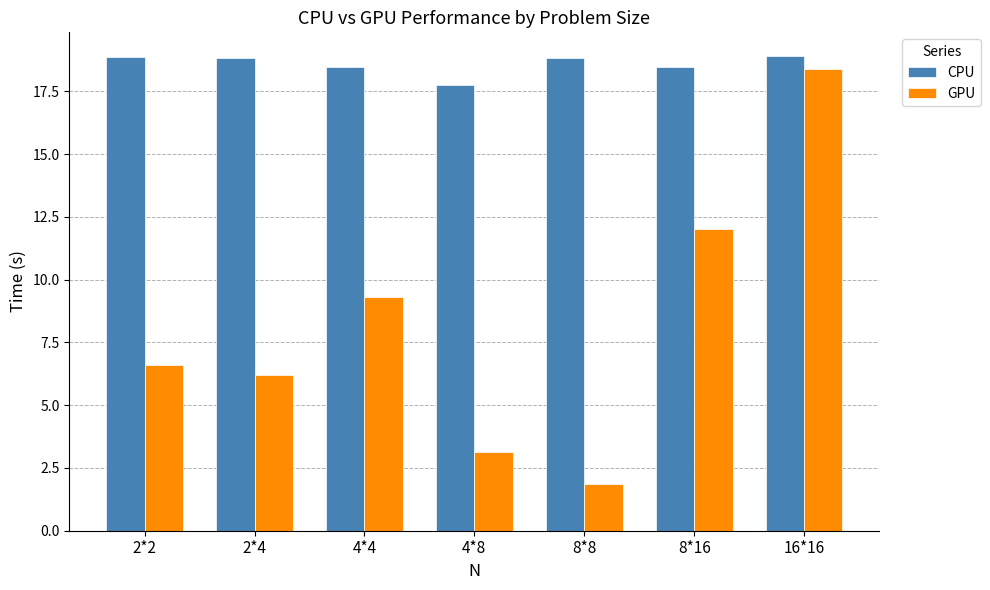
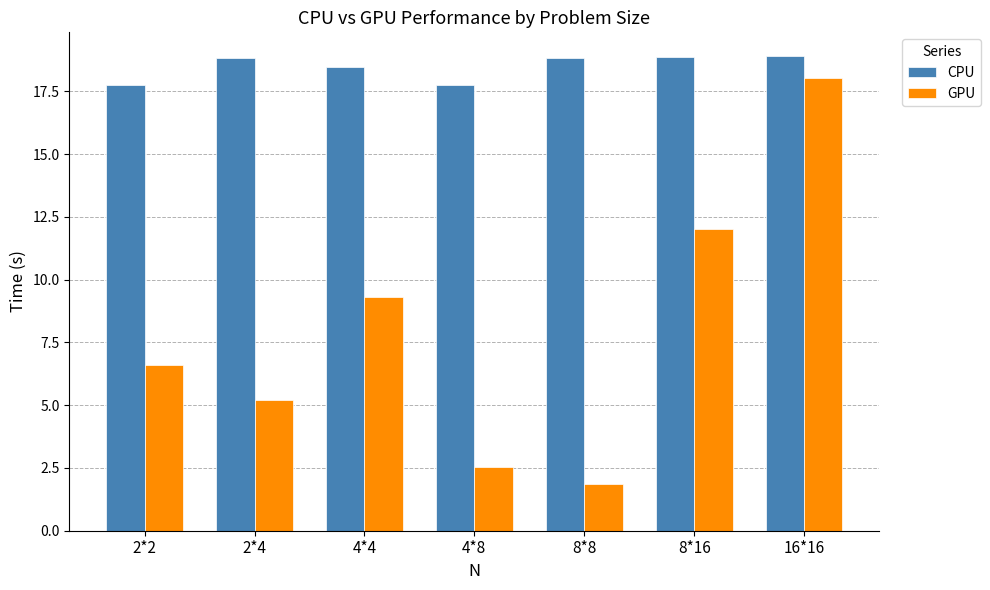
CPU, 2*2: 18.9 -> 17.8
GPU, 2*4: 6.2 -> 5.2
GPU, 4*8: 3.1 -> 2.5
CPU, 8*16: 18.5 -> 18.9
GPU, 16*16: 18.4 -> 18.0
